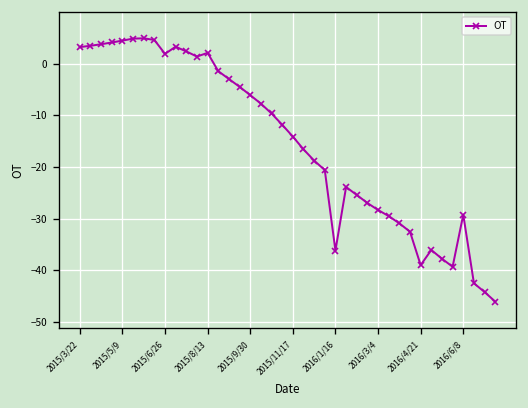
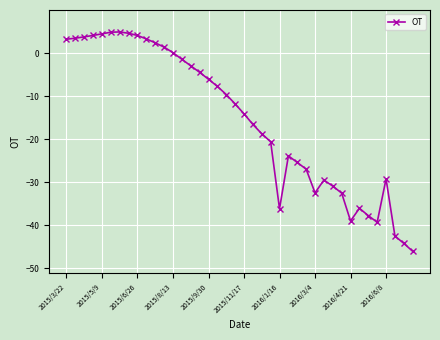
2015/6/26: 2 -> 4
2015/8/13: 2 -> 0
2016/3/4: -28 -> -32
